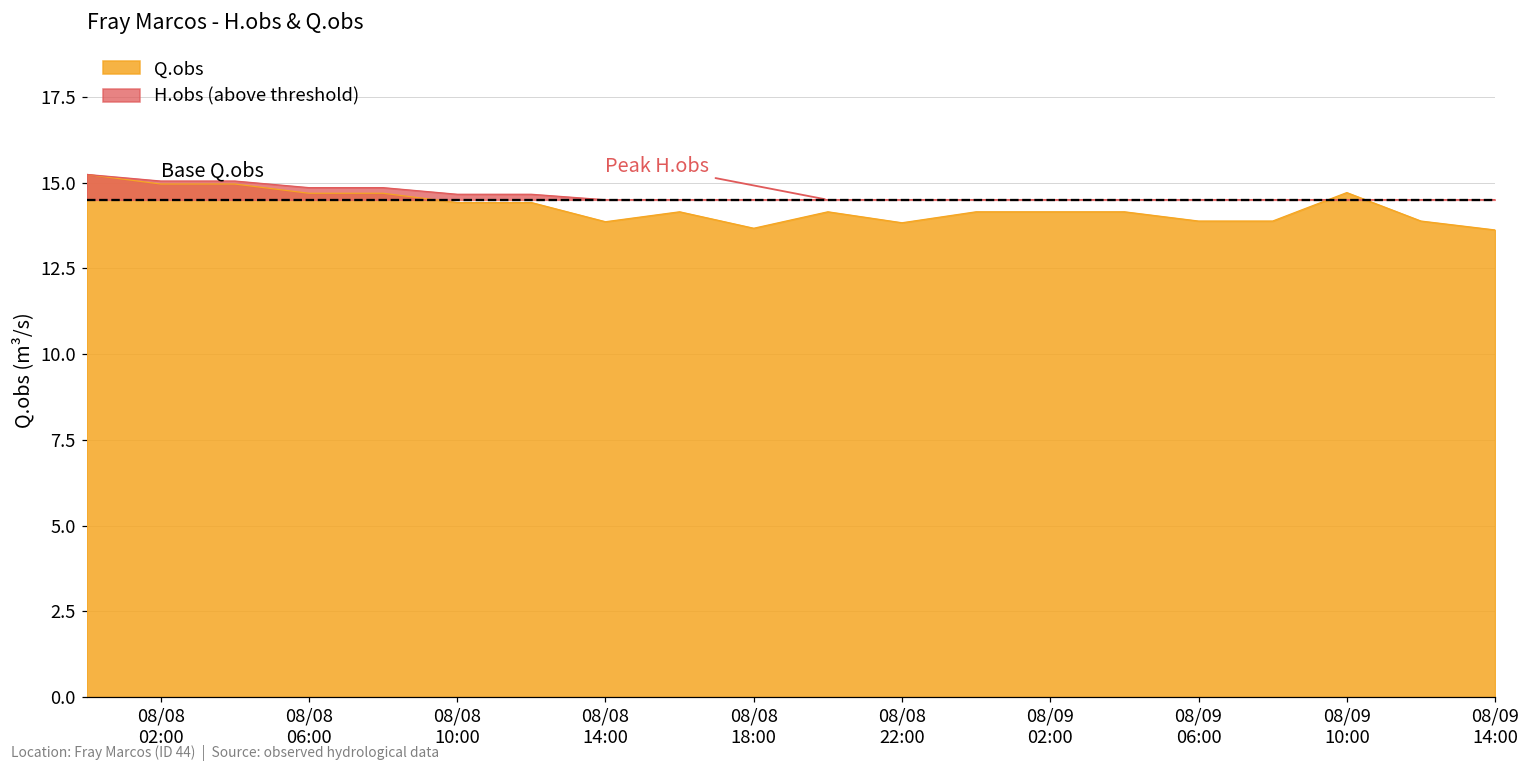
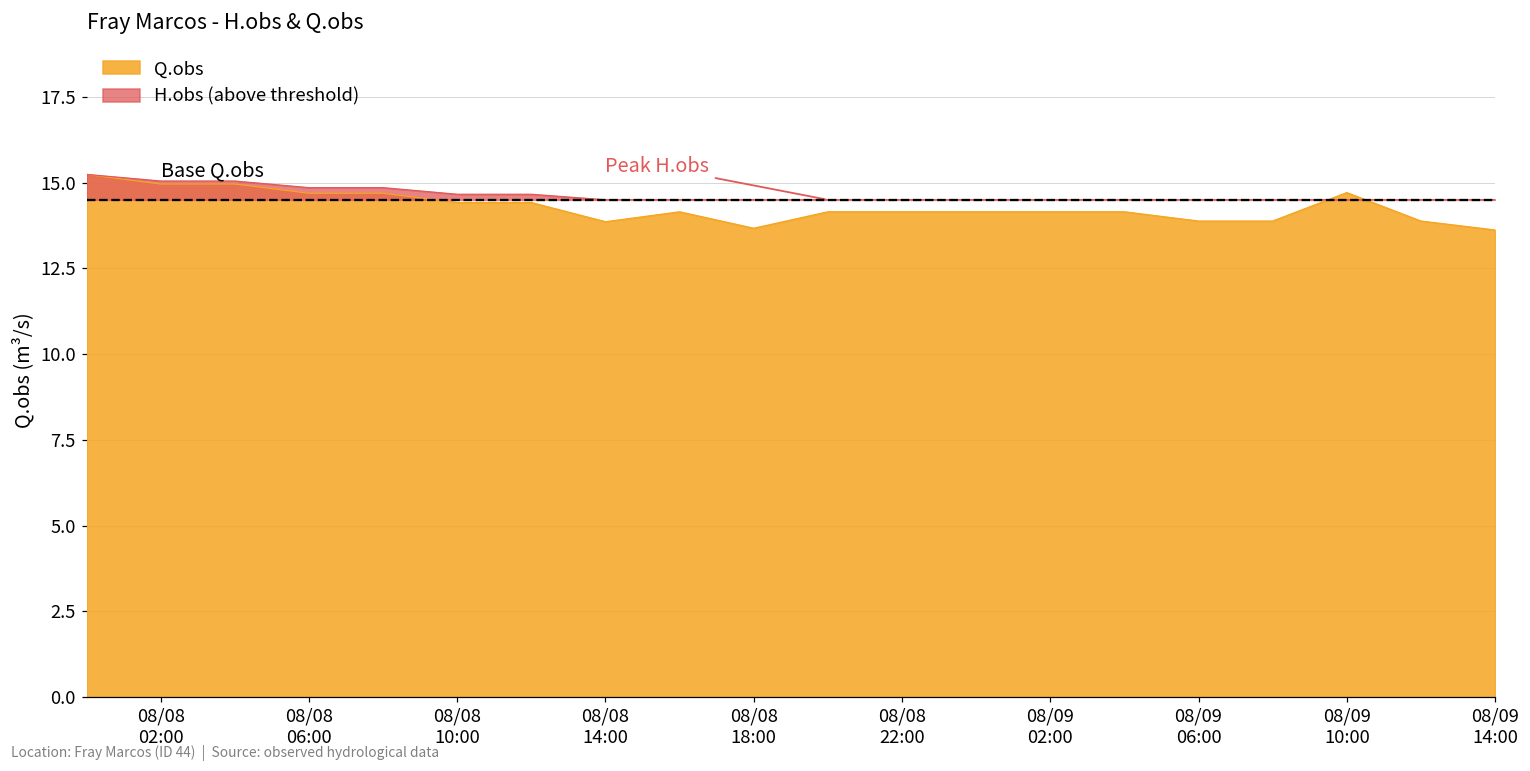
Q.obs, 08/08 22:00: 13.8 -> 14.2
